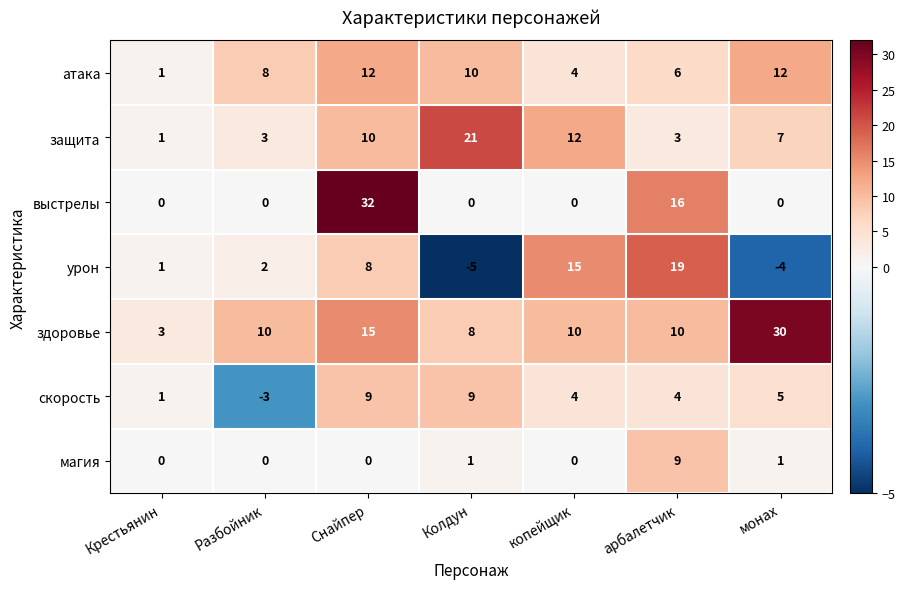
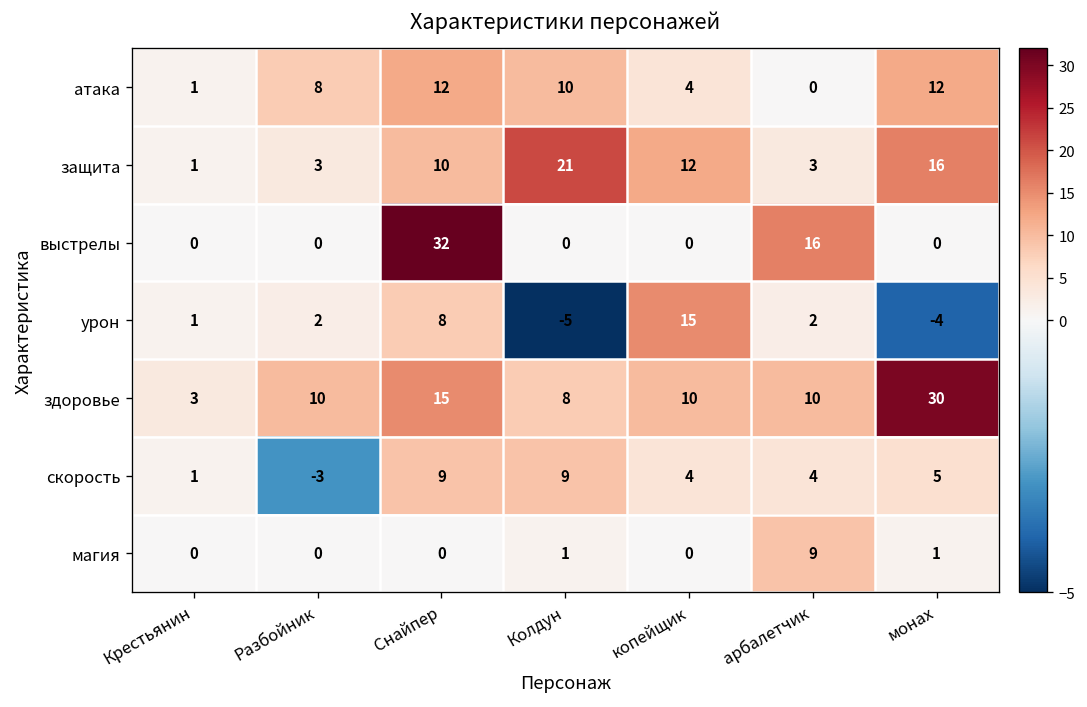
атака, арбалетчик: 6 -> 0
защита, монах: 7 -> 16
урон, арбалетчик: 19 -> 2
